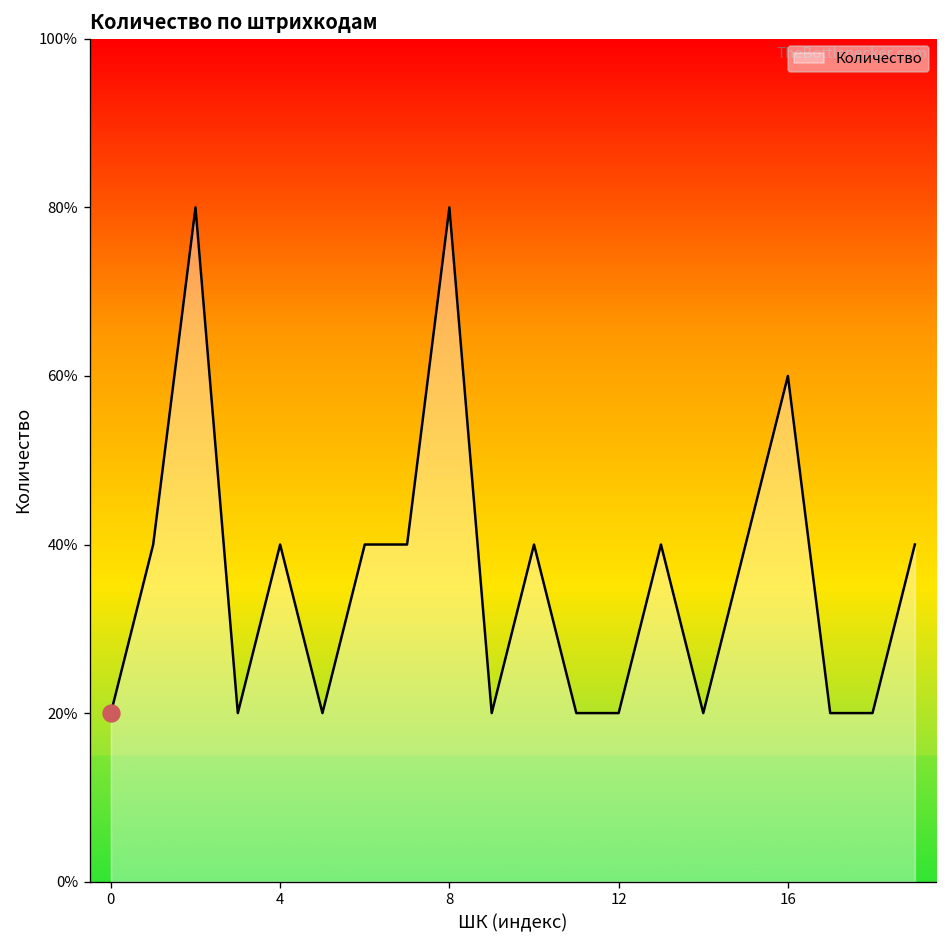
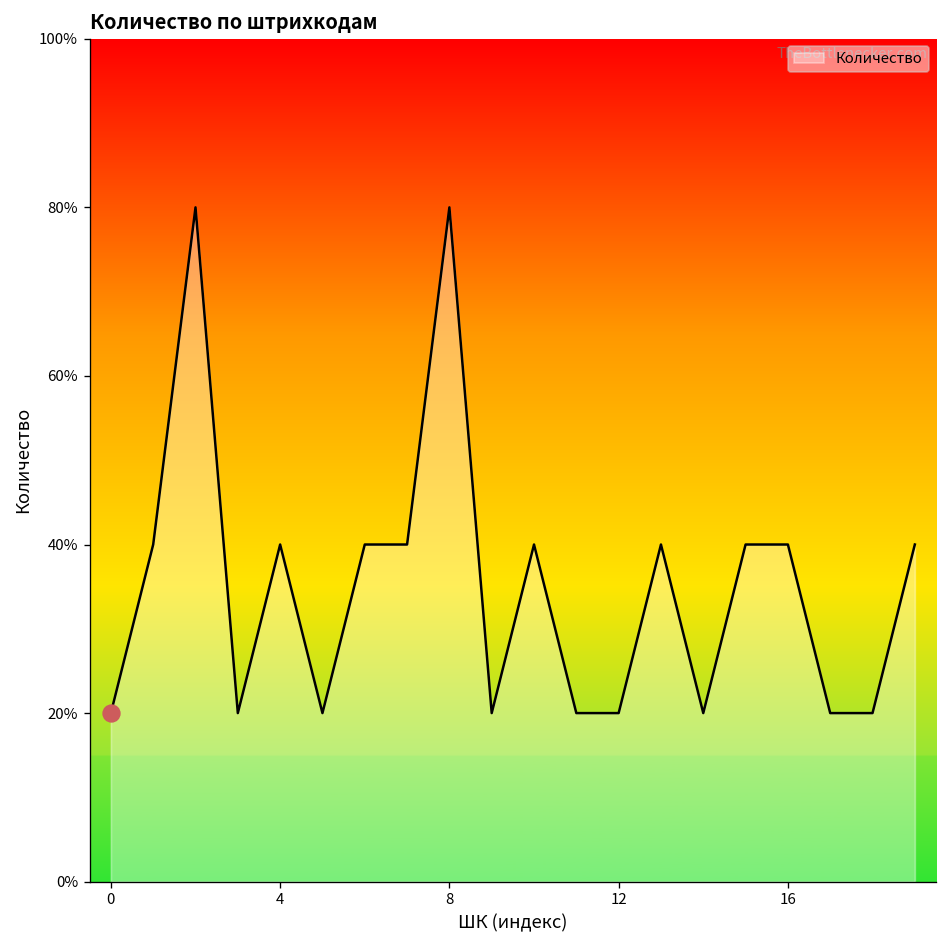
Количество, 16: 60% -> 40%
